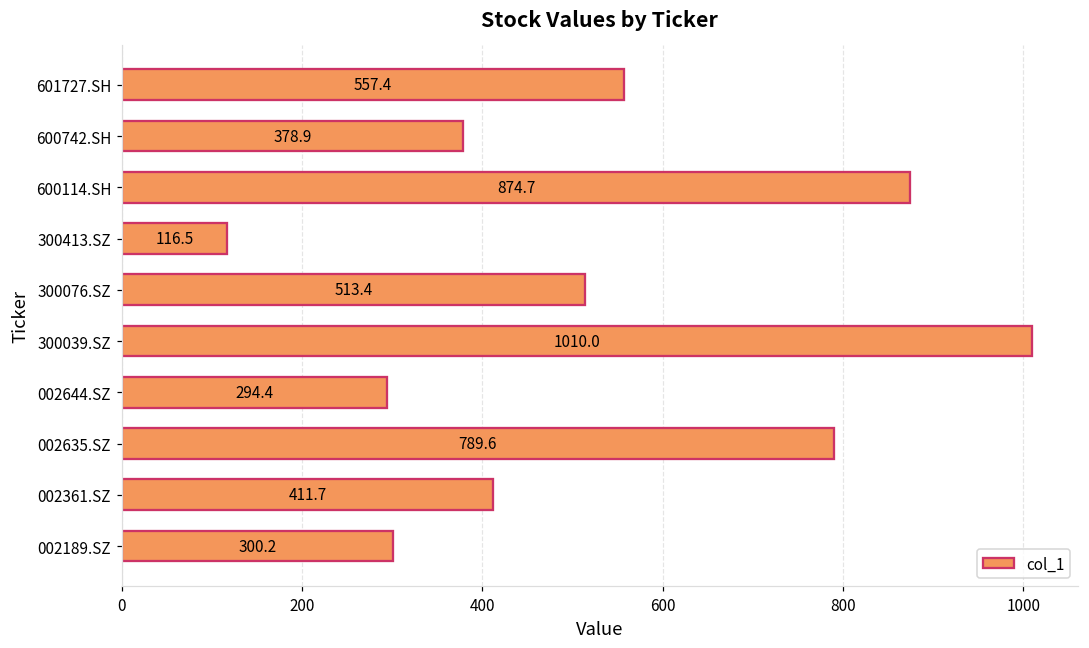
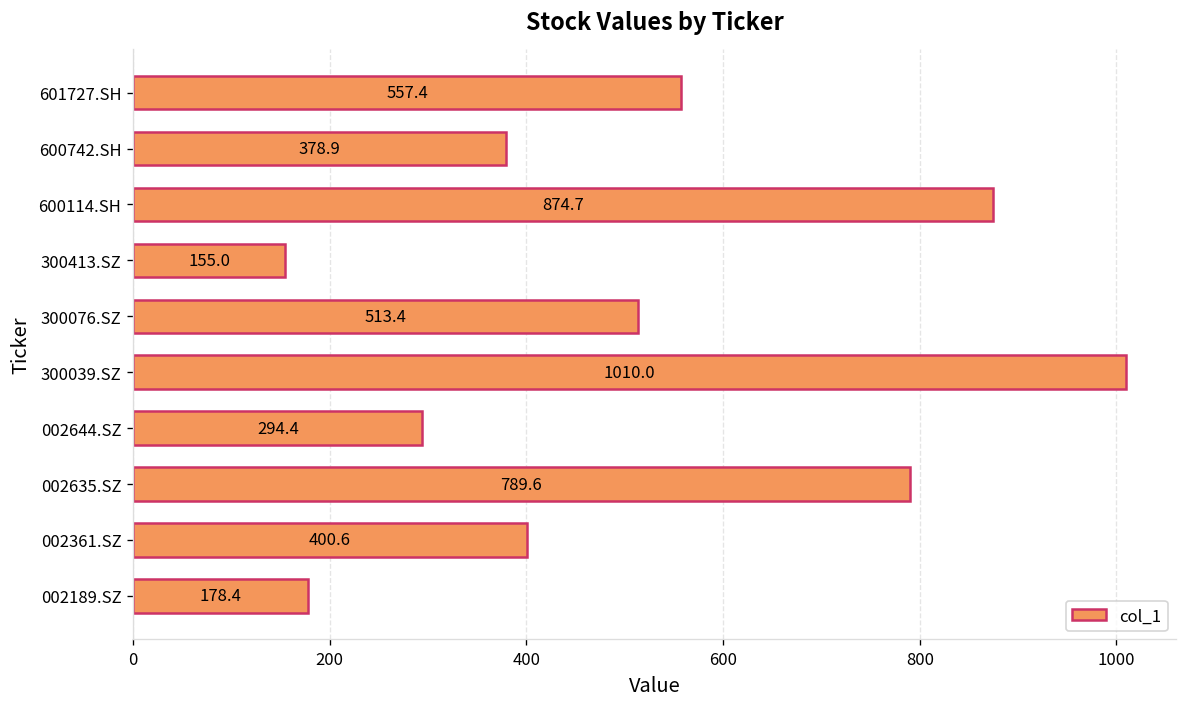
300413.SZ: 116.5 -> 155.0
002361.SZ: 411.7 -> 400.6
002189.SZ: 300.2 -> 178.4
